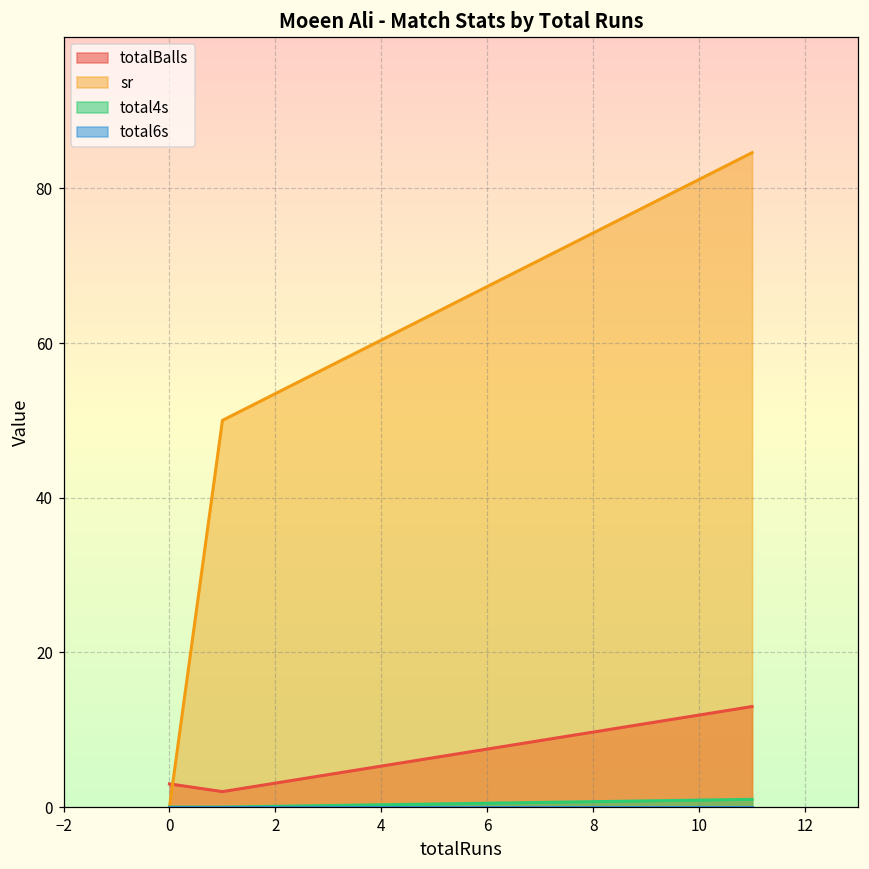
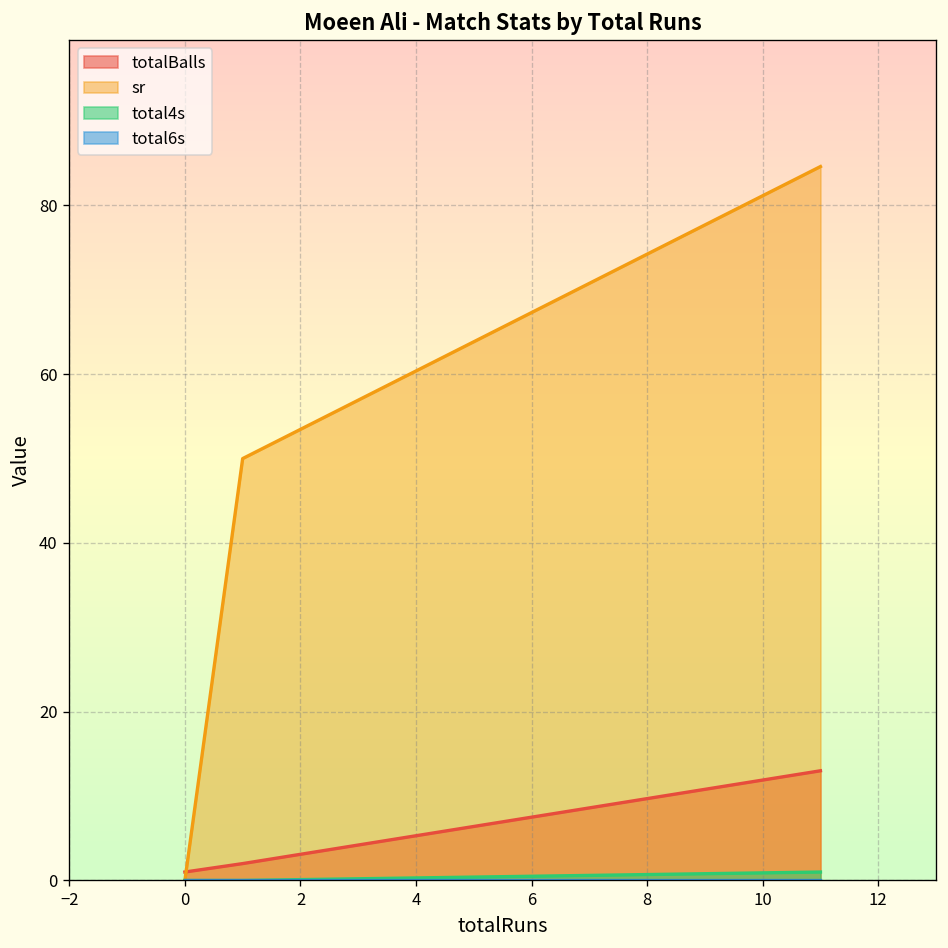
totalBalls, 0: 3 -> 1
